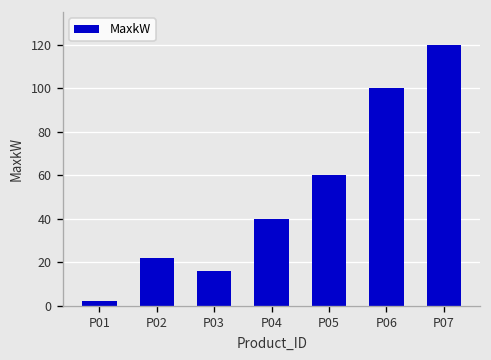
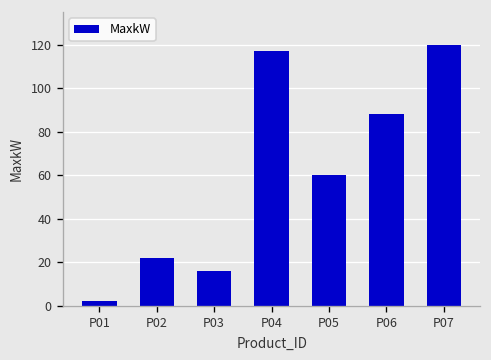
P04: 40 -> 117
P06: 100 -> 88
